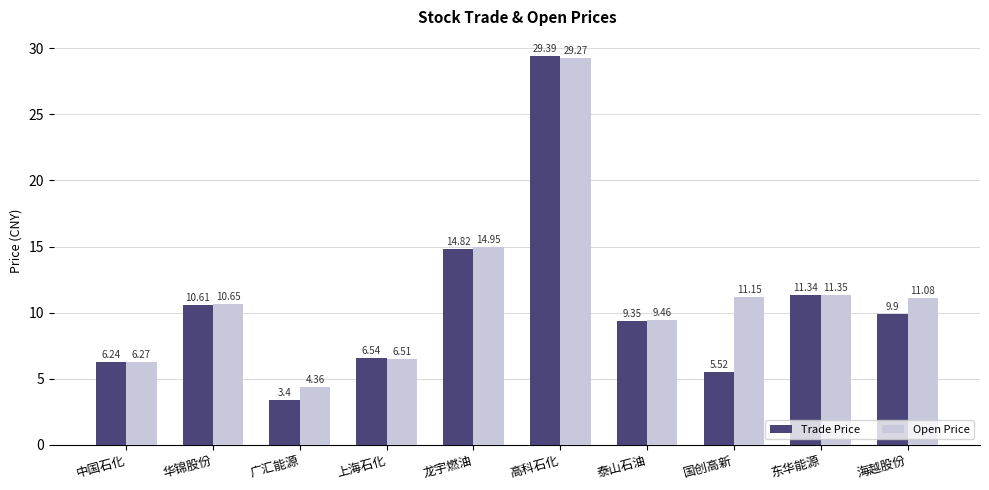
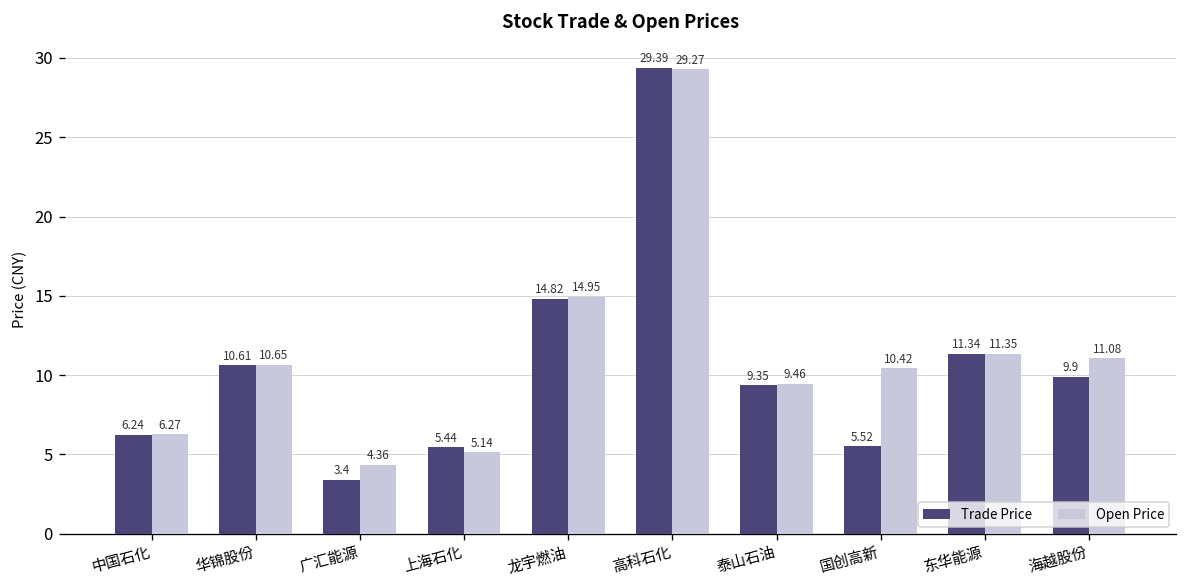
Trade Price, 上海石化: 6.54 -> 5.44
Open Price, 上海石化: 6.51 -> 5.14
Open Price, 国创高新: 11.15 -> 10.42
